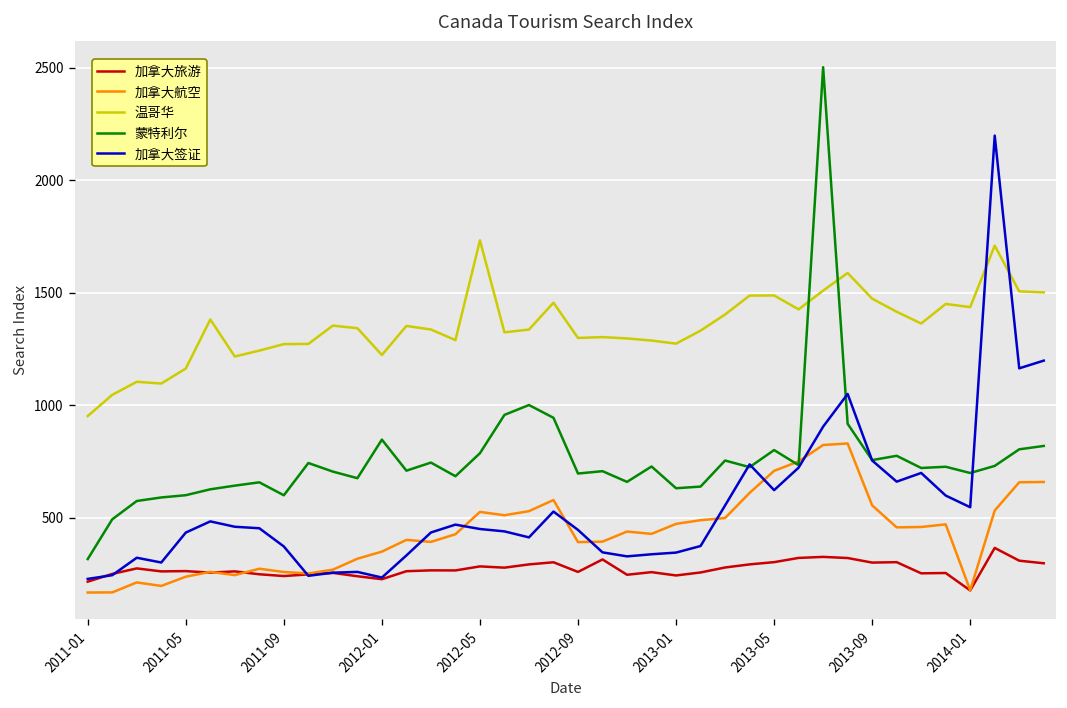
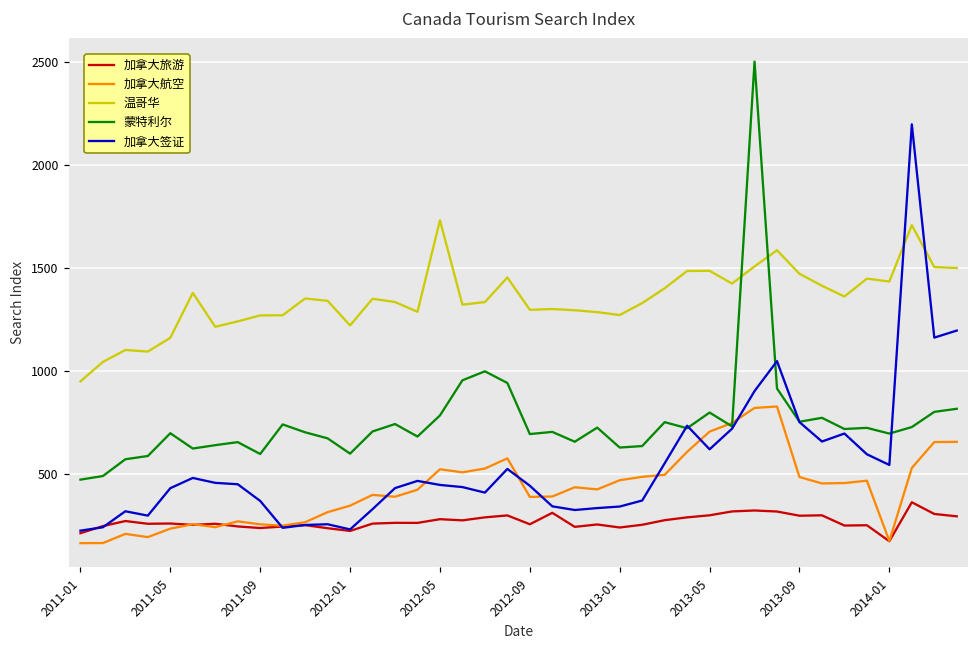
蒙特利尔, 2011-01: 320 -> 480
蒙特利尔, 2011-05: 600 -> 700
蒙特利尔, 2012-01: 850 -> 600
加拿大航空, 2013-09: 550 -> 490
